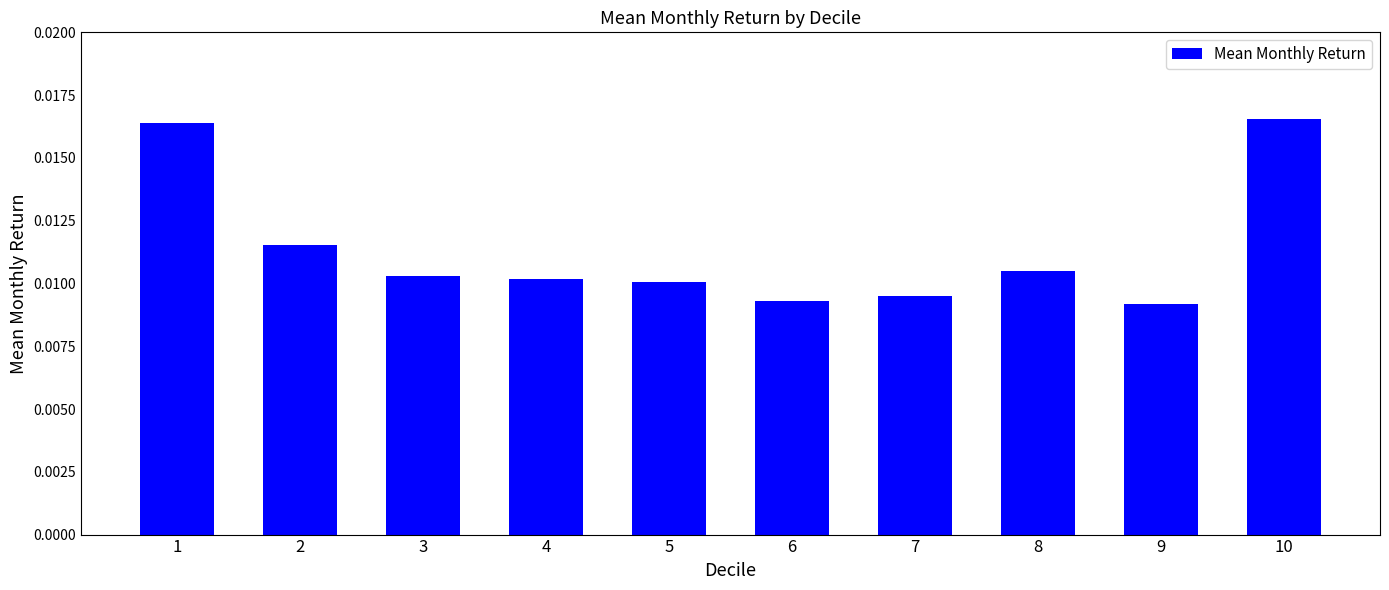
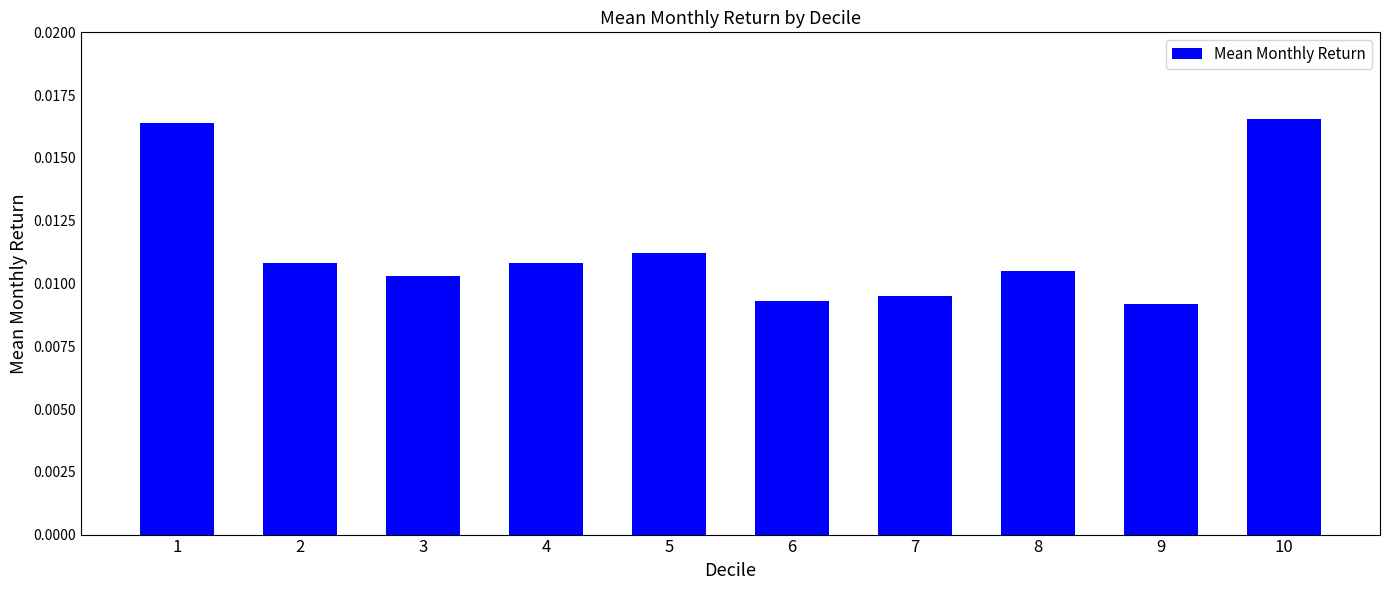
2: 0.0115 -> 0.0108
4: 0.0102 -> 0.0108
5: 0.0101 -> 0.0112
